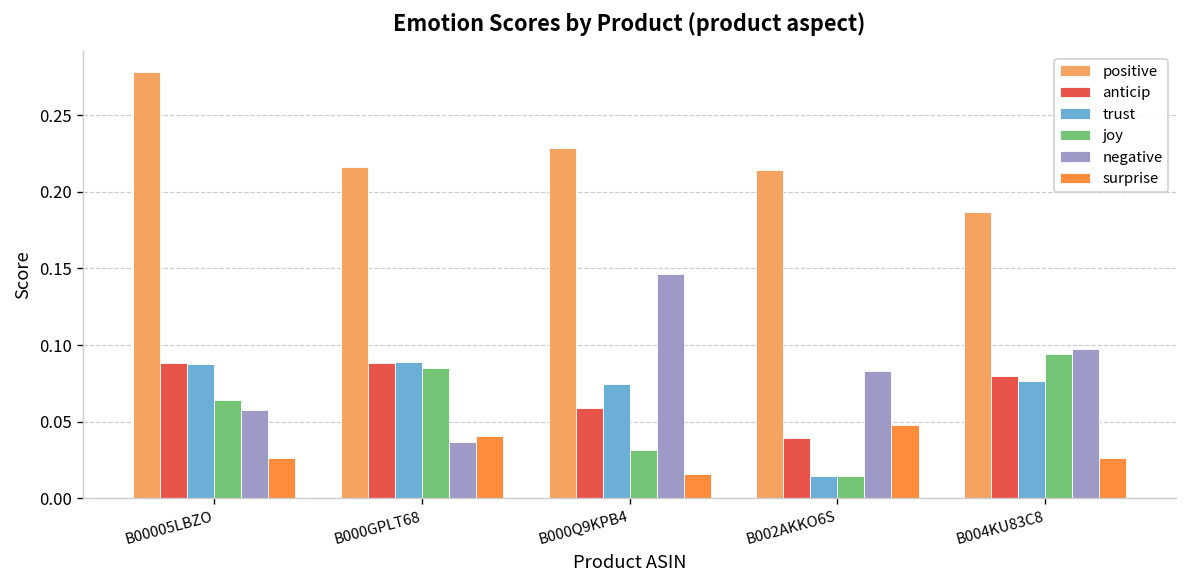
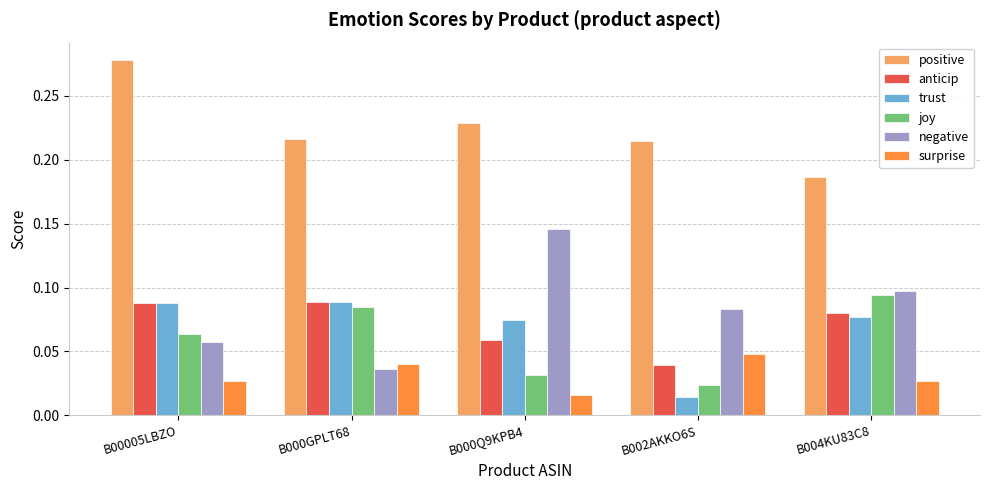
joy, B002AKKO6S: 0.014 -> 0.024
